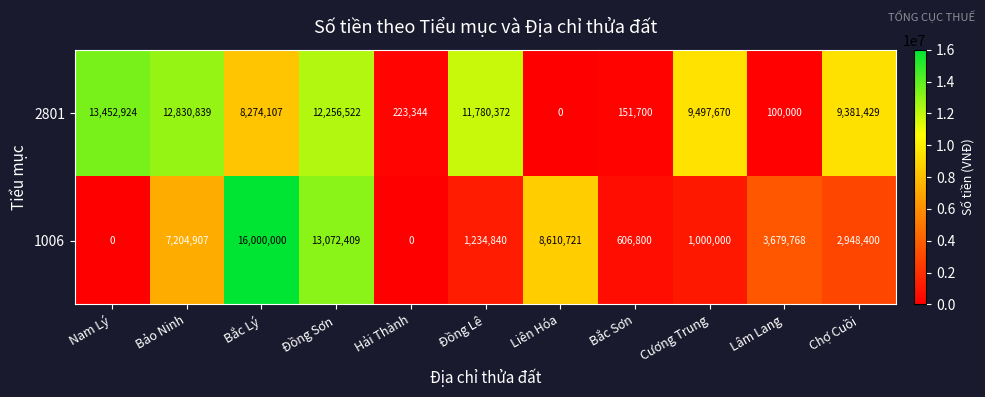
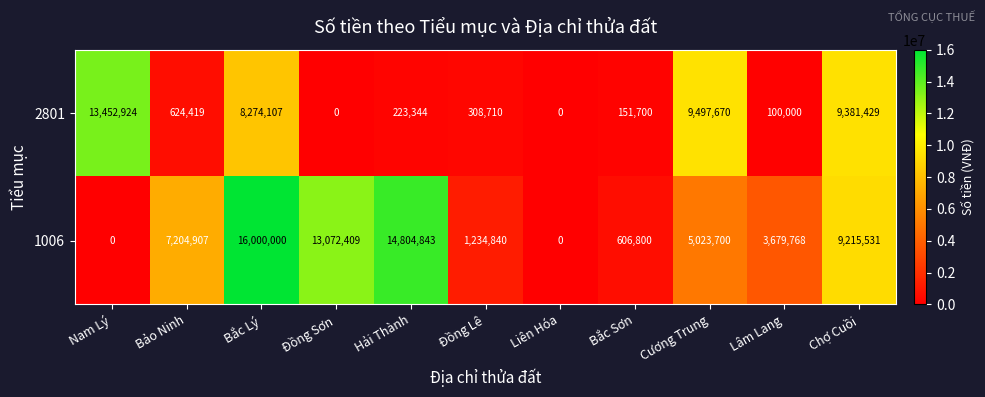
2801, Bảo Ninh: 12,830,839 -> 624,419
2801, Đồng Sơn: 12,256,522 -> 0
2801, Đồng Lê: 11,780,372 -> 308,710
1006, Hải Thành: 0 -> 14,804,843
1006, Liên Hóa: 8,610,721 -> 0
1006, Cương Trung: 1,000,000 -> 5,023,700
1006, Chợ Cuồi: 2,948,400 -> 9,215,531
